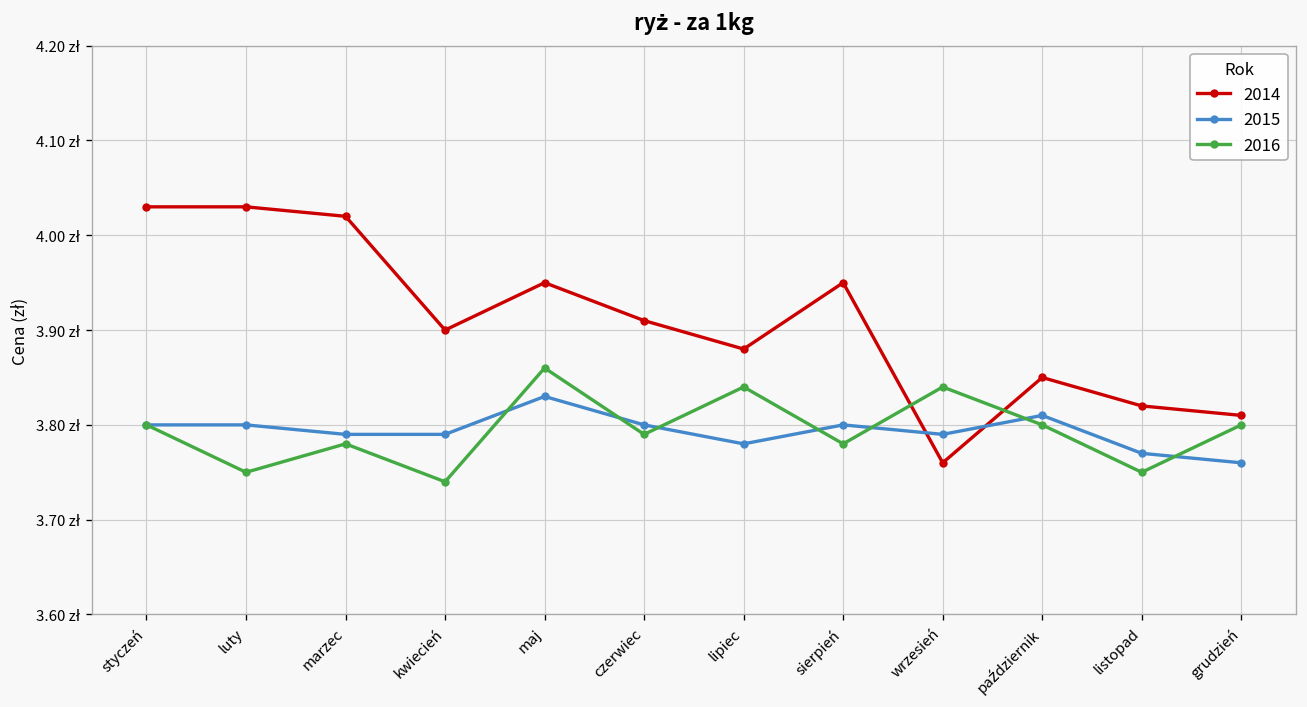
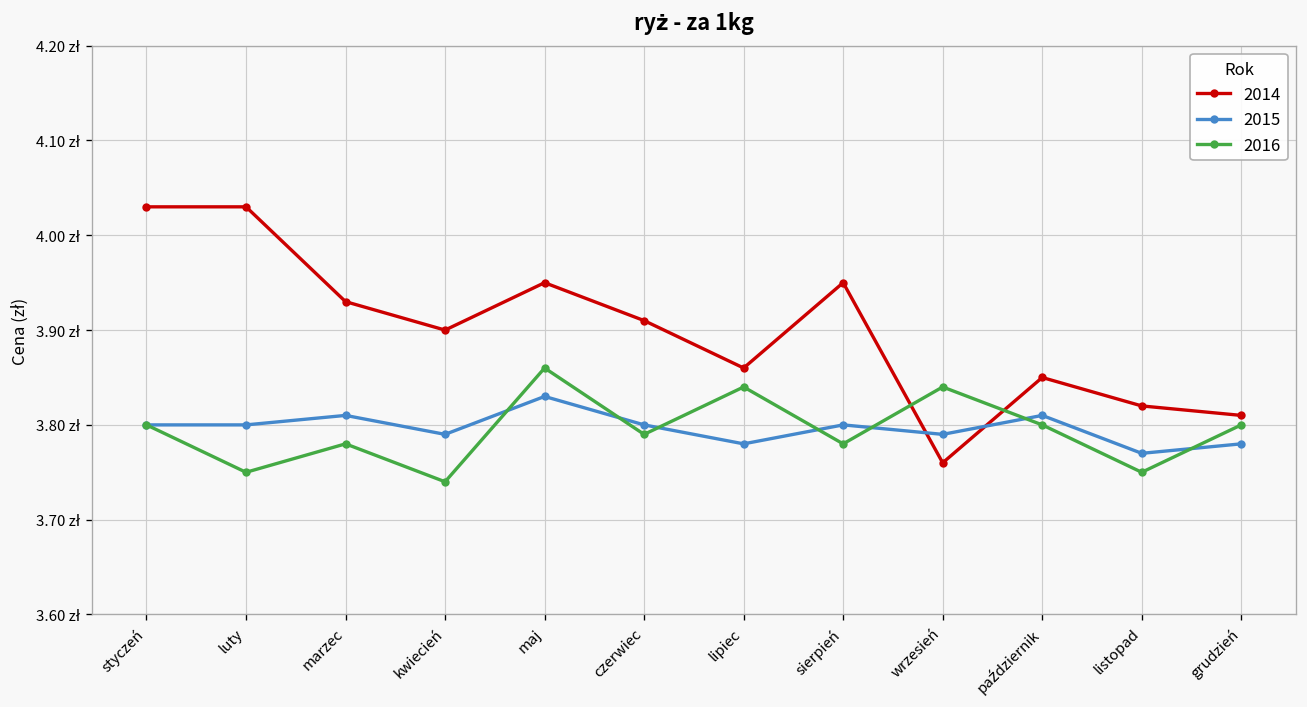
2014, marzec: 4.02 zł -> 3.93 zł
2015, marzec: 3.79 zł -> 3.81 zł
2014, lipiec: 3.88 zł -> 3.86 zł
2015, grudzień: 3.76 zł -> 3.78 zł
